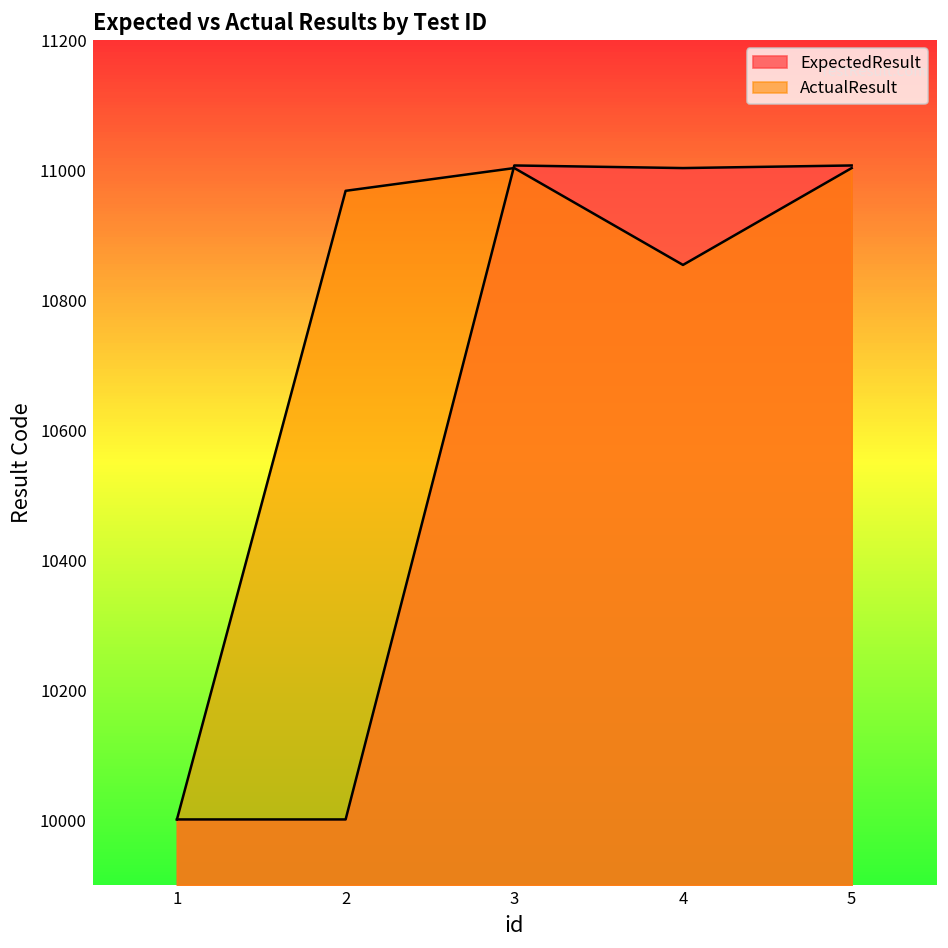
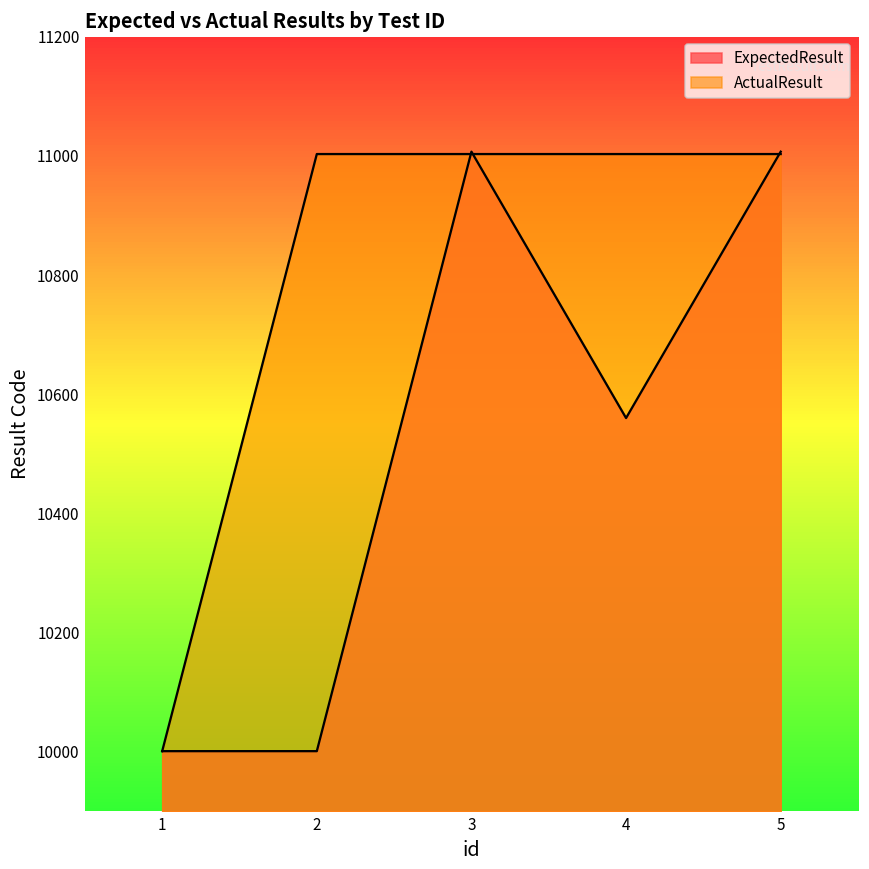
ActualResult, 2: 10970 -> 11000
ExpectedResult, 4: 11000 -> 10560
ActualResult, 4: 10850 -> 11000
